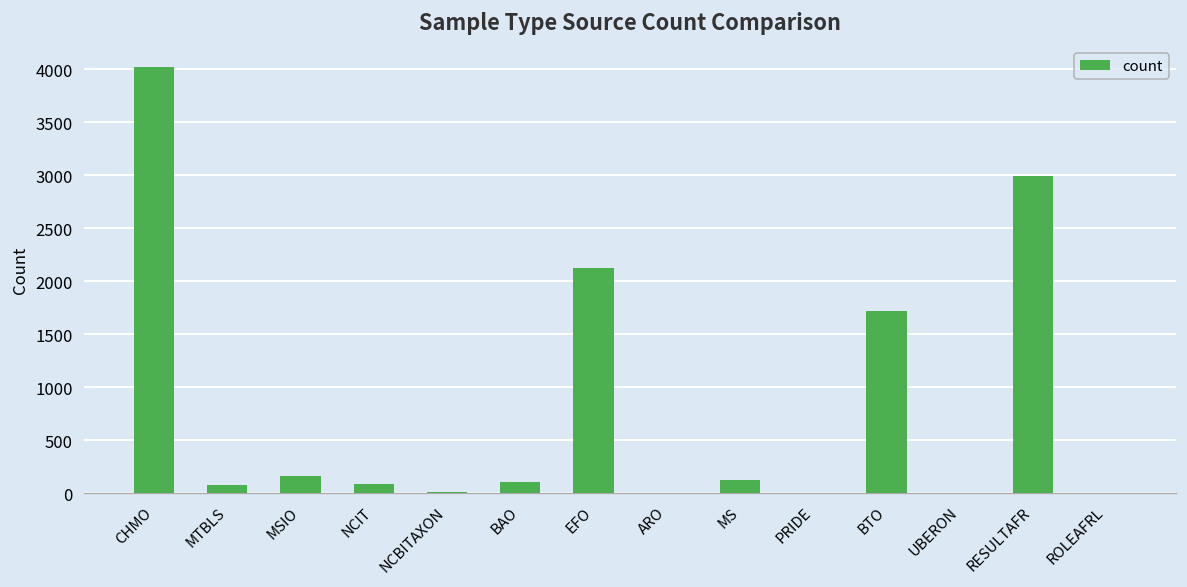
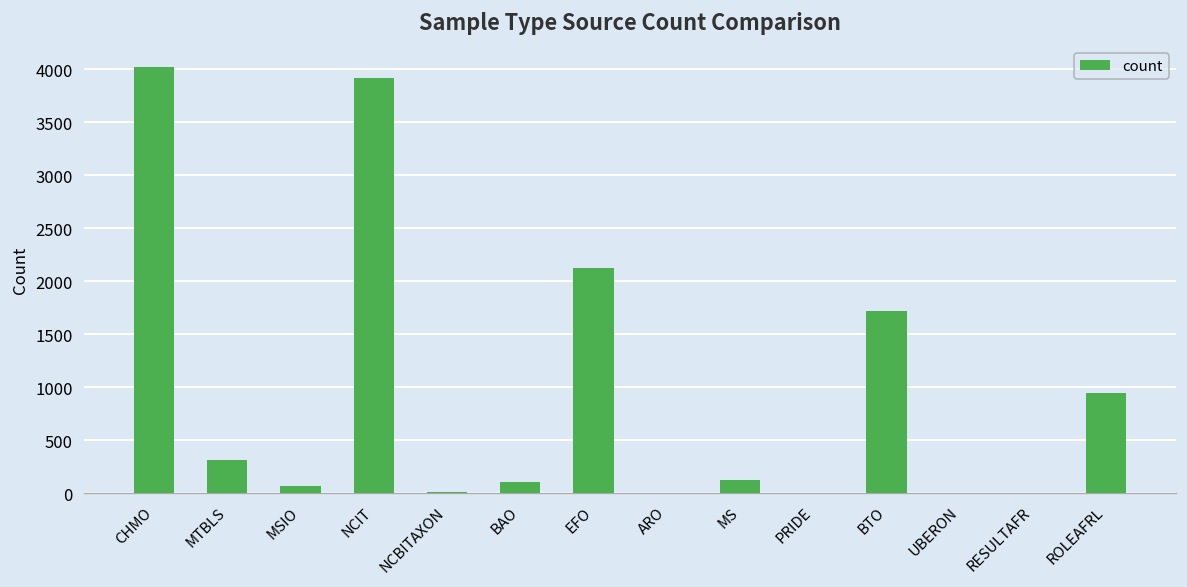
MTBLS: 100 -> 300
MSIO: 200 -> 100
NCIT: 100 -> 3900
RESULTAFR: 3000 -> 0
ROLEAFRL: 0 -> 900
